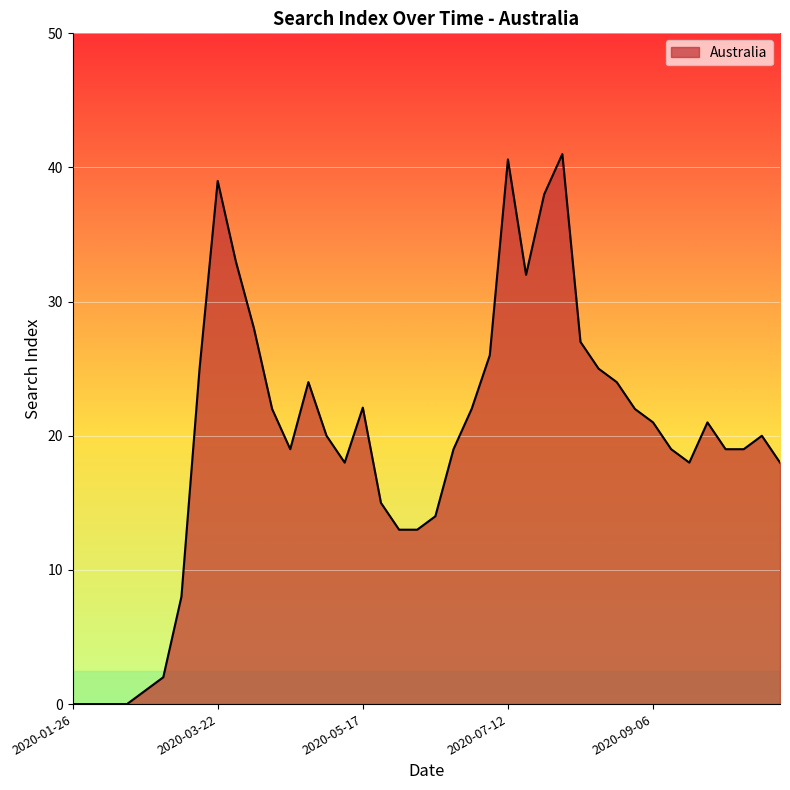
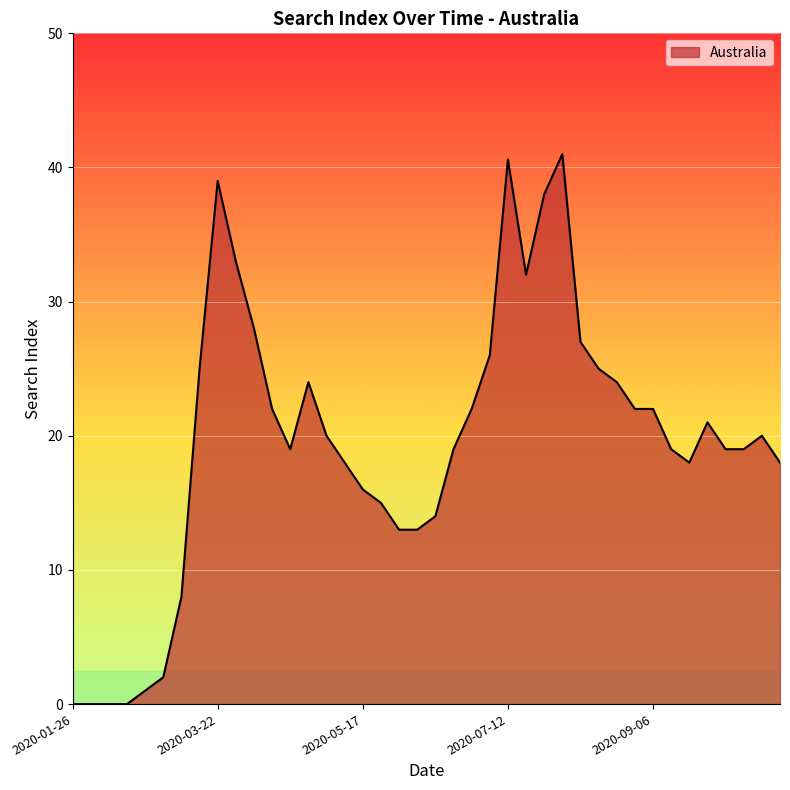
2020-05-17: 22.1 -> 16.0
2020-09-06: 21 -> 22
